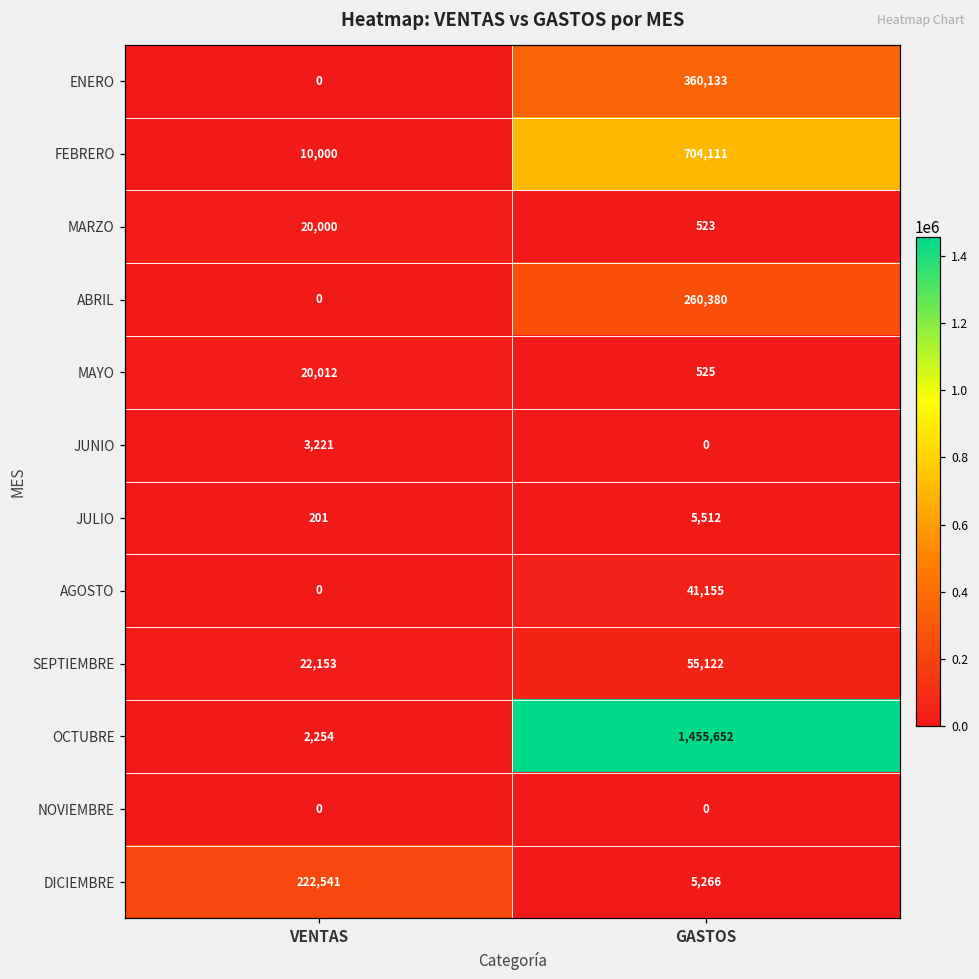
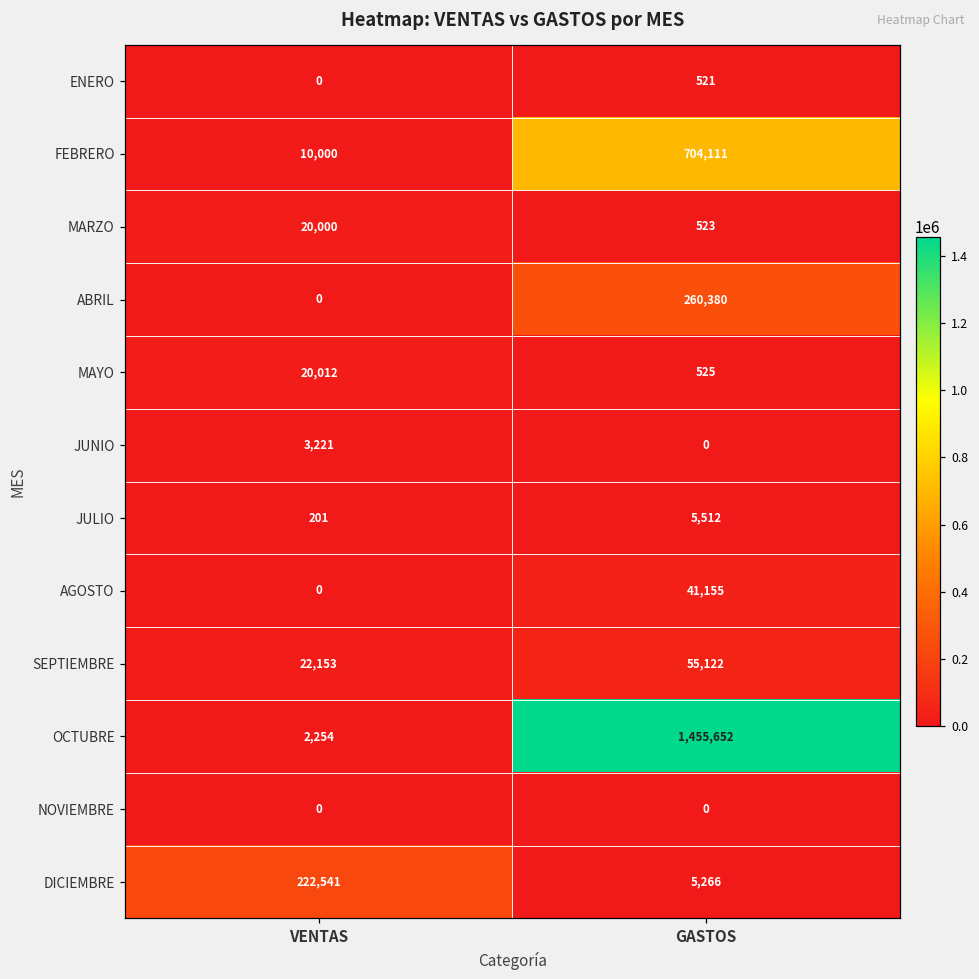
ENERO, GASTOS: 360,133 -> 521
